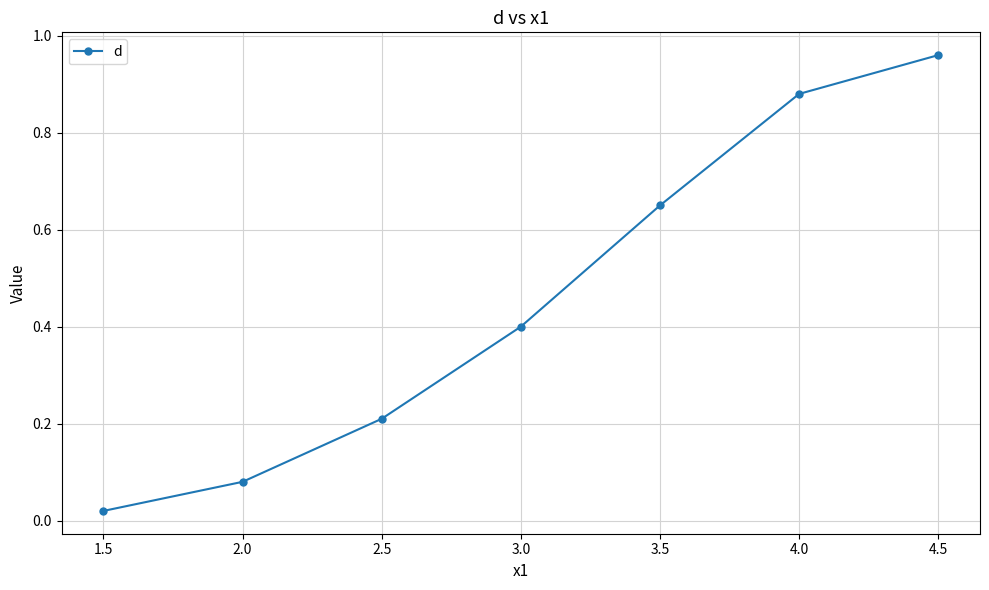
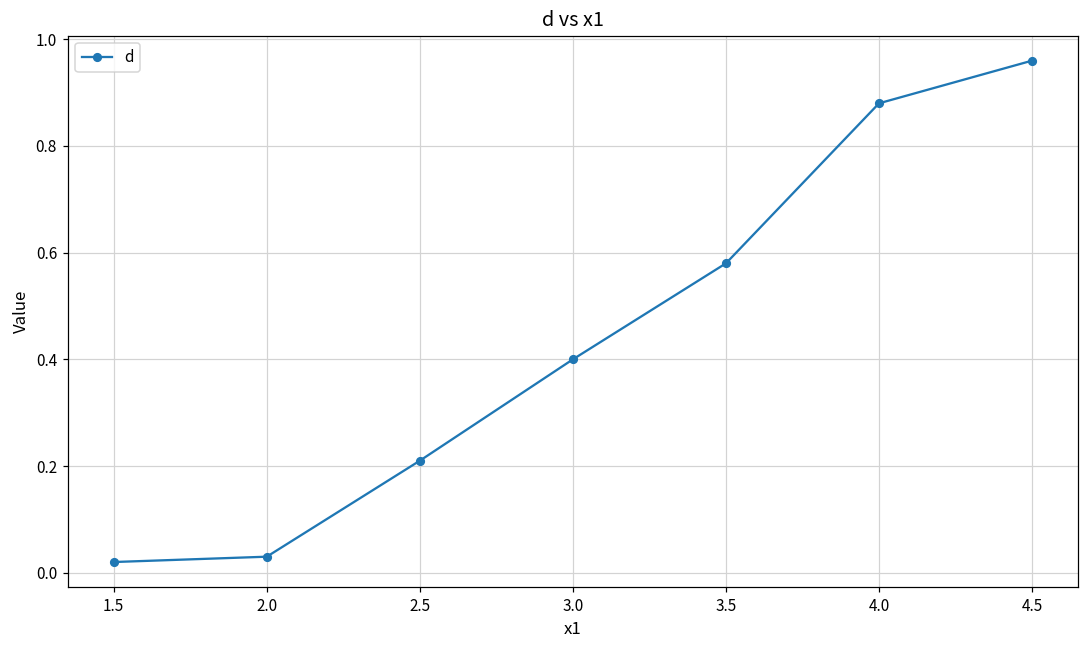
2.0: 0.08 -> 0.03
3.5: 0.65 -> 0.58
